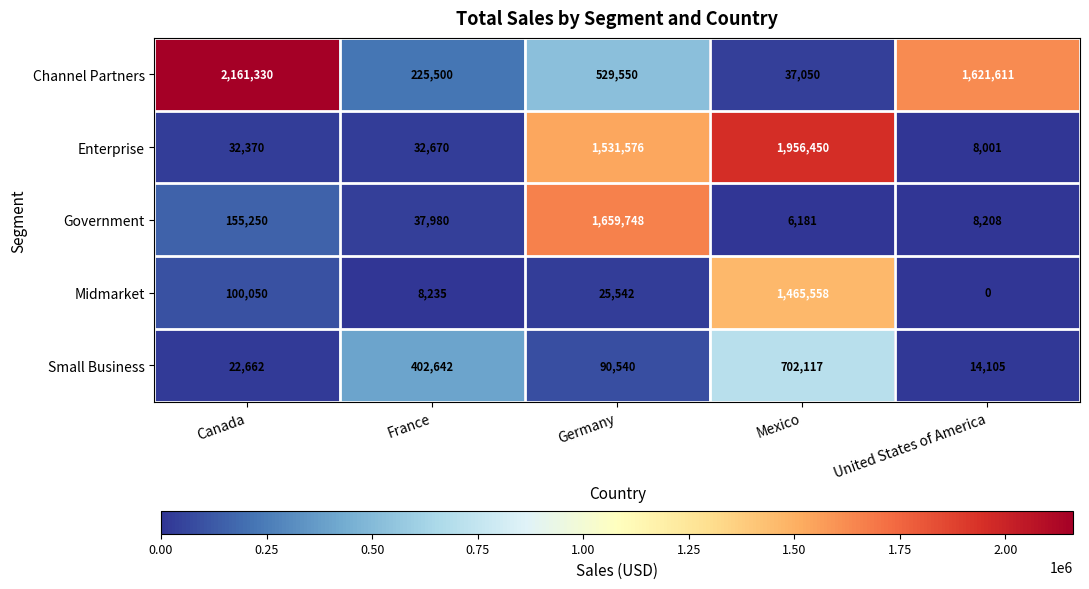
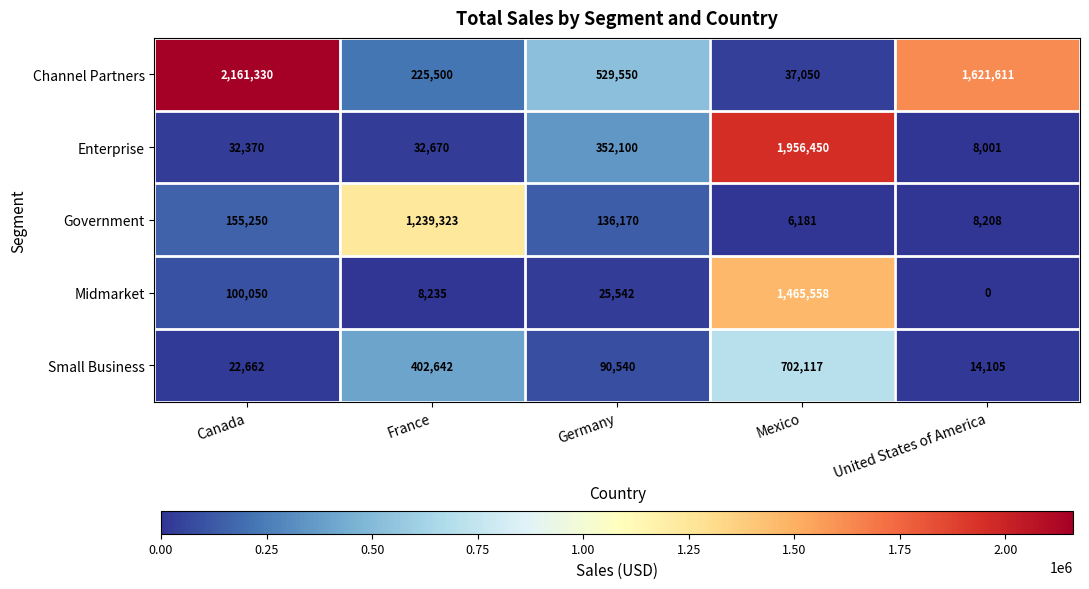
Enterprise, Germany: 1,531,576 -> 352,100
Government, France: 37,980 -> 1,239,323
Government, Germany: 1,659,748 -> 136,170
